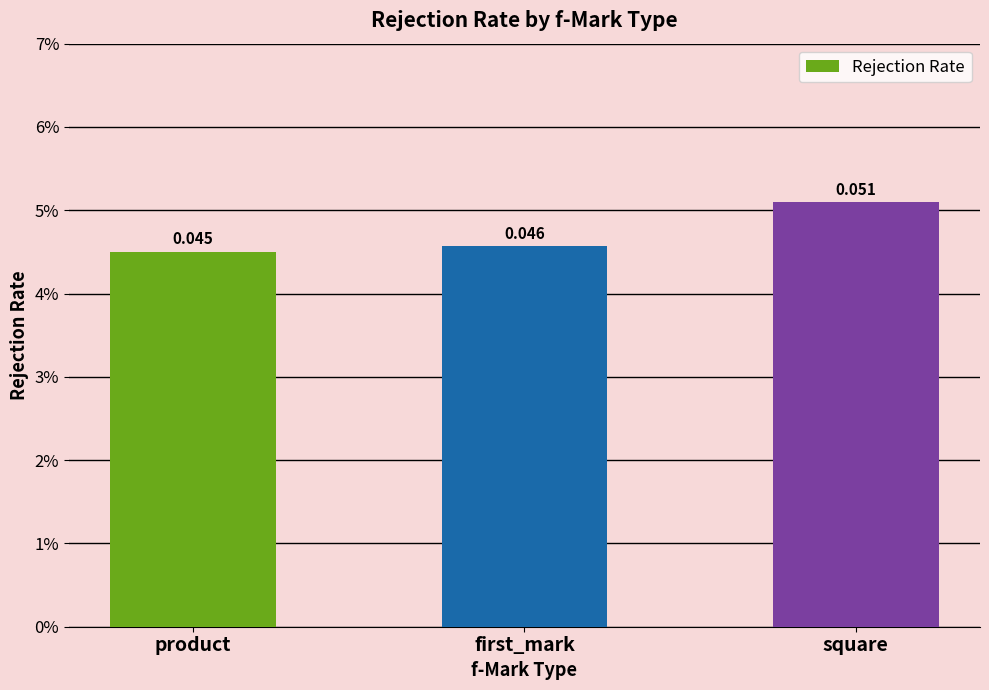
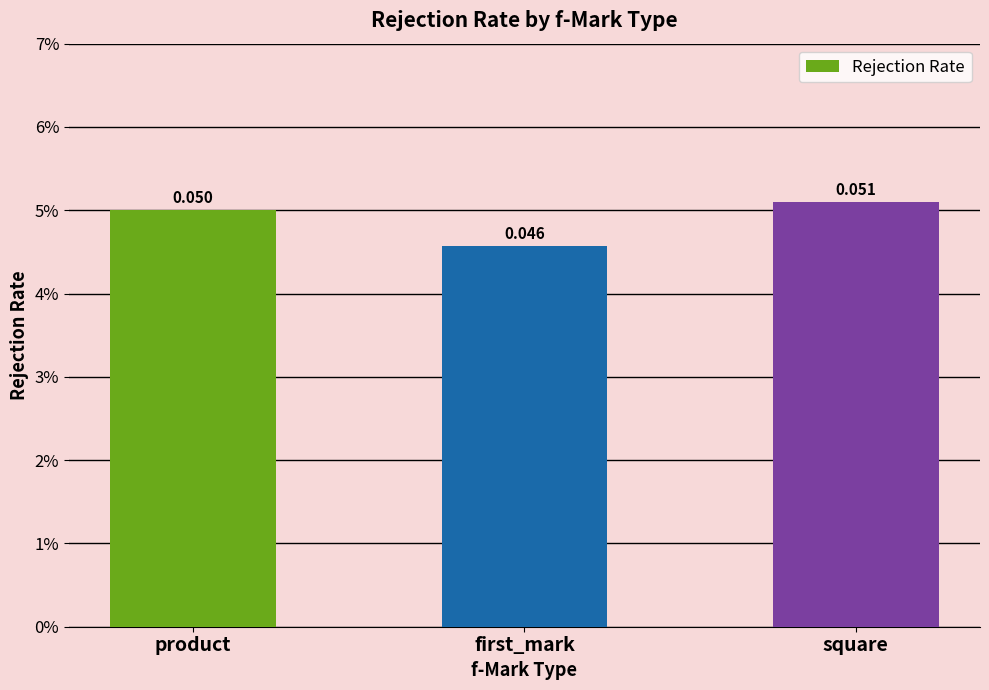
product: 0.045 -> 0.050
